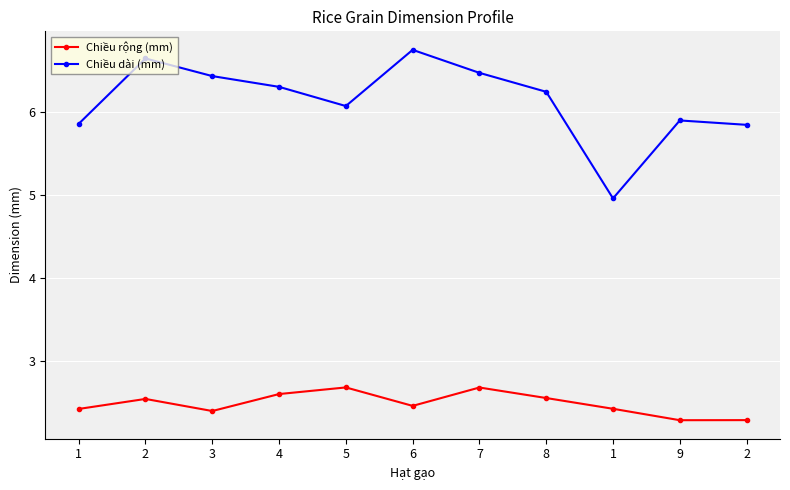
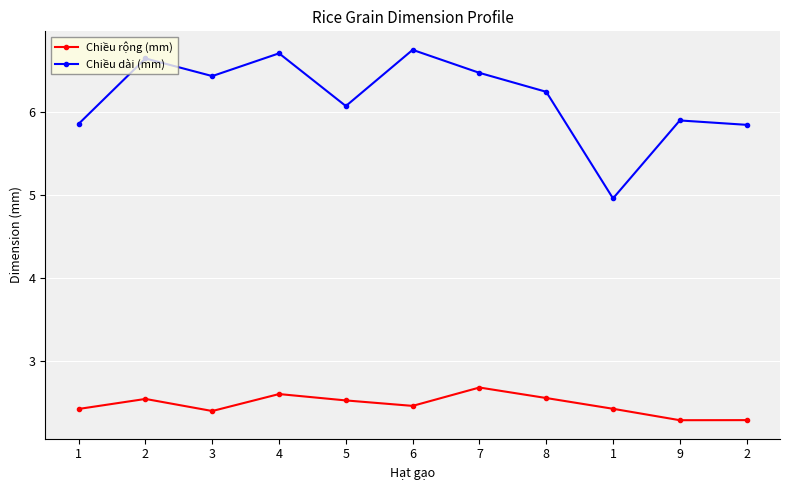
Chiều dài (mm), 4: 6.3 -> 6.7
Chiều rộng (mm), 5: 2.7 -> 2.5
